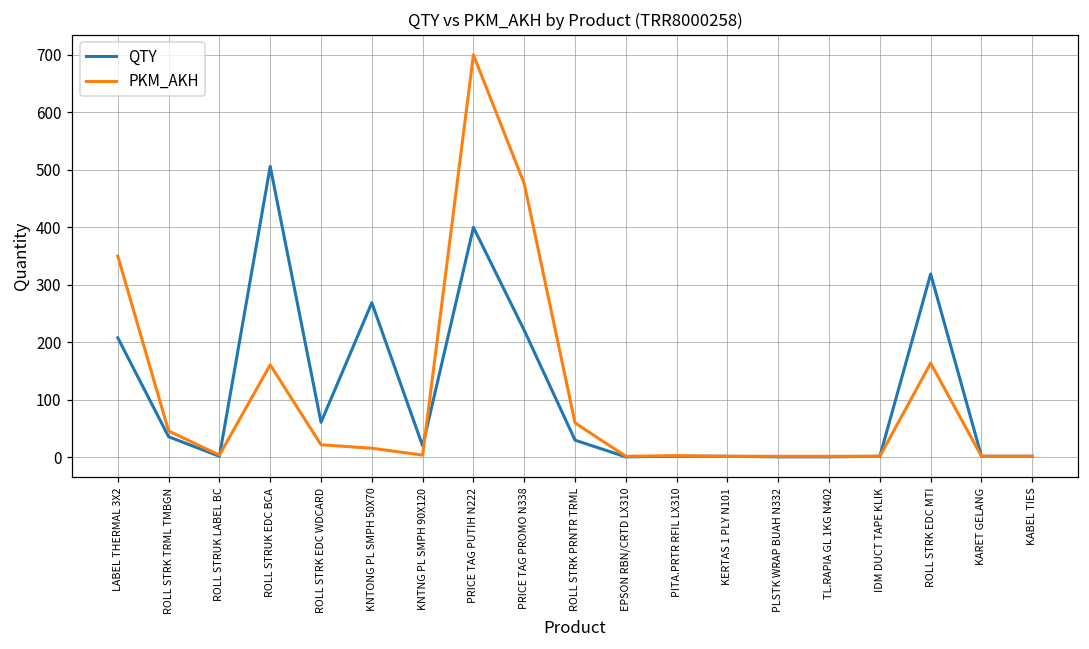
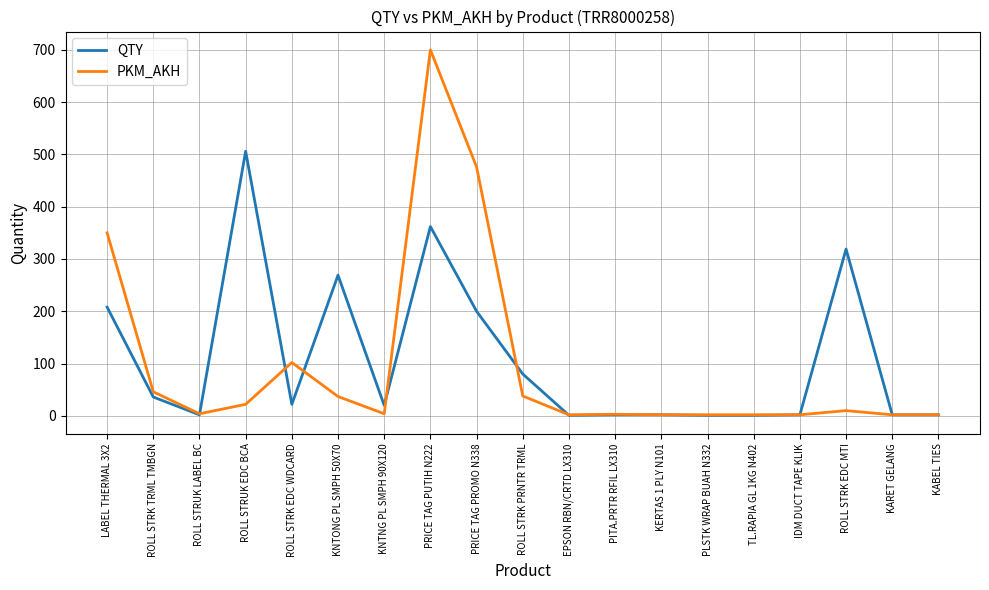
PKM_AKH, ROLL STRUK EDC BCA: 160 -> 20
QTY, ROLL STRK EDC WDCARD: 60 -> 20
PKM_AKH, ROLL STRK EDC WDCARD: 20 -> 100
PKM_AKH, KNTONG PL SMPH 50X70: 20 -> 40
QTY, PRICE TAG PUTIH N222: 400 -> 360
QTY, PRICE TAG PROMO N338: 220 -> 200
QTY, ROLL STRK PRNTR TRML: 30 -> 80
PKM_AKH, ROLL STRK PRNTR TRML: 60 -> 40
PKM_AKH, ROLL STRK EDC MTI: 160 -> 10
